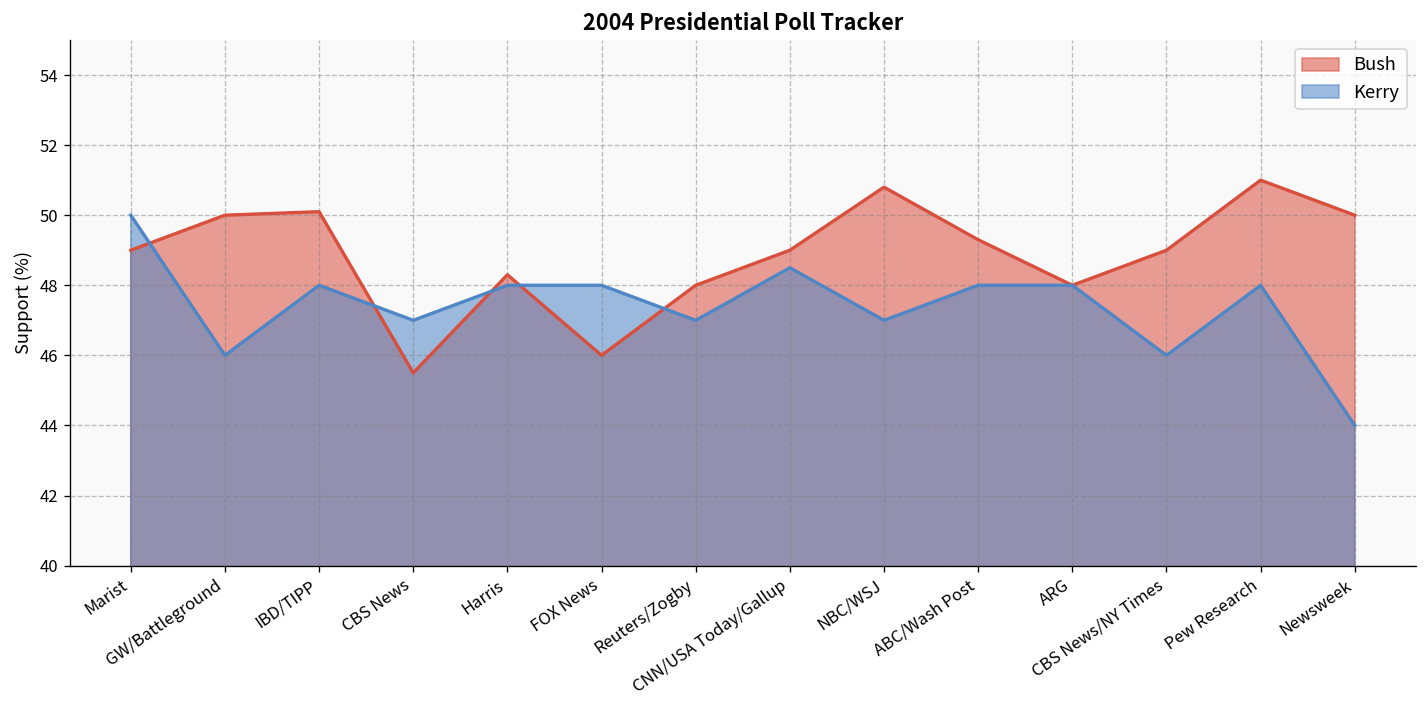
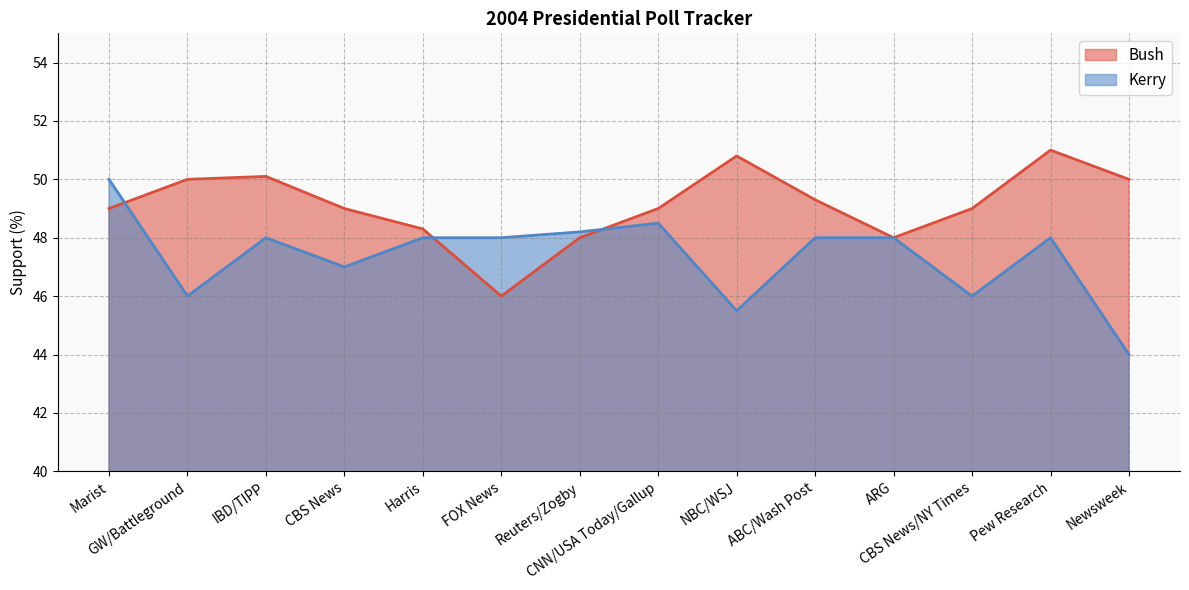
Bush, CBS News: 45.5 -> 49.0
Kerry, Reuters/Zogby: 47.0 -> 48.2
Kerry, NBC/WSJ: 47.0 -> 45.5
